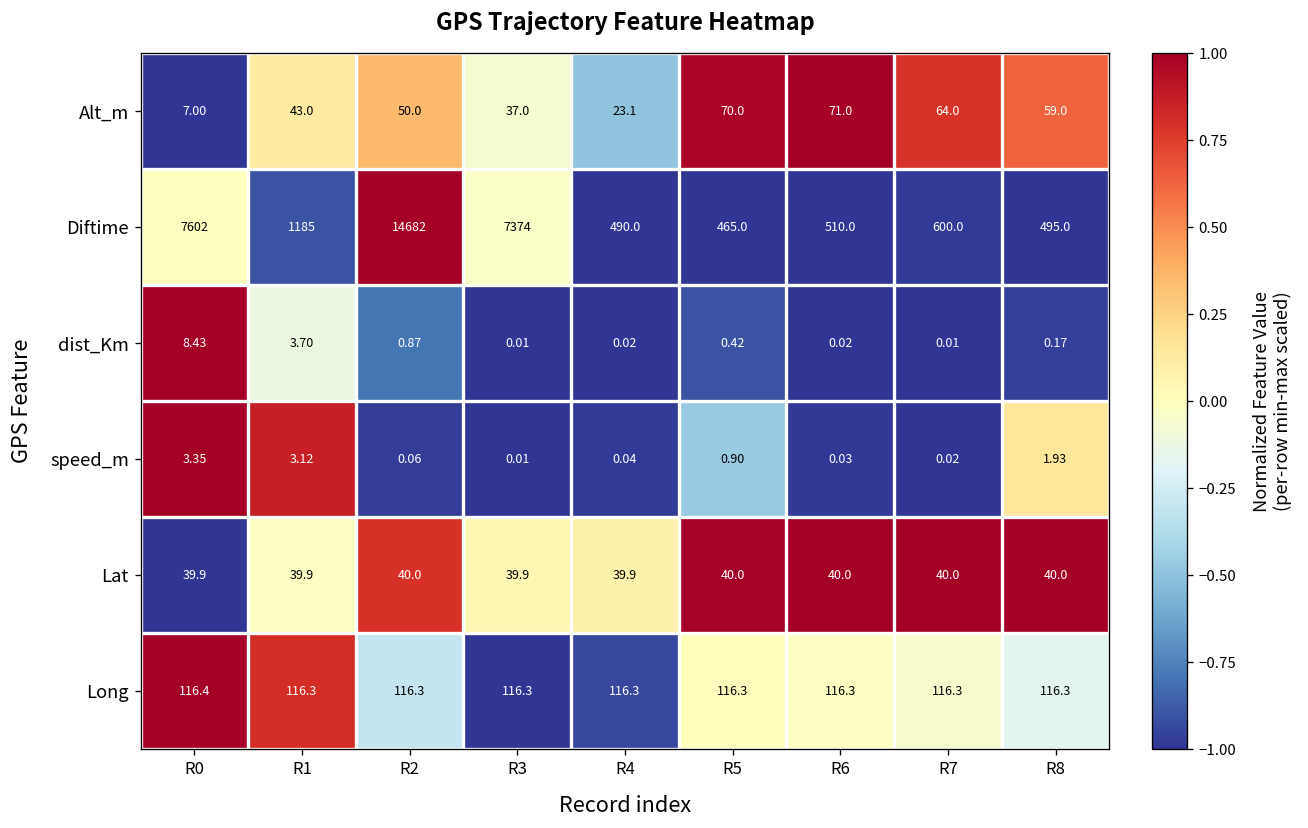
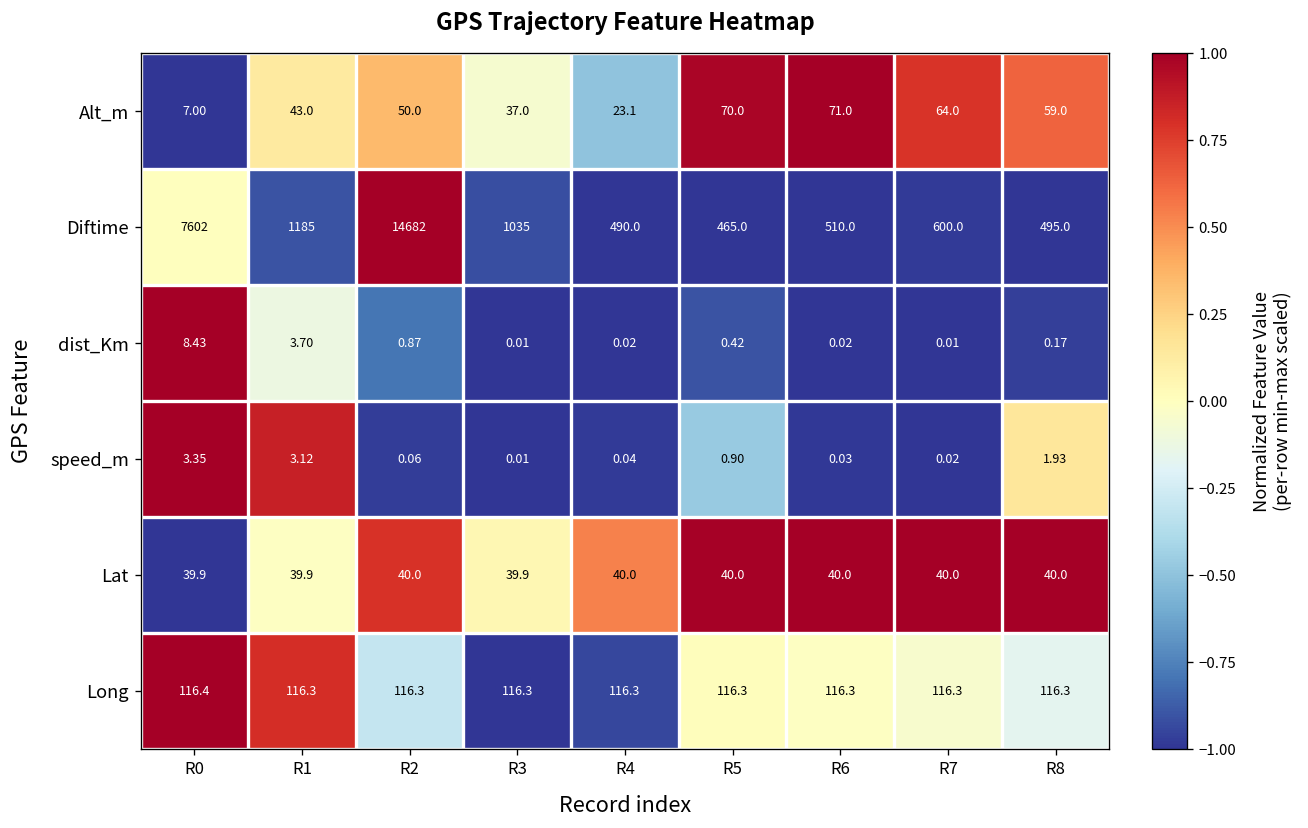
Diftime, R3: 7374 -> 1035
Lat, R4: 39.9 -> 40.0
